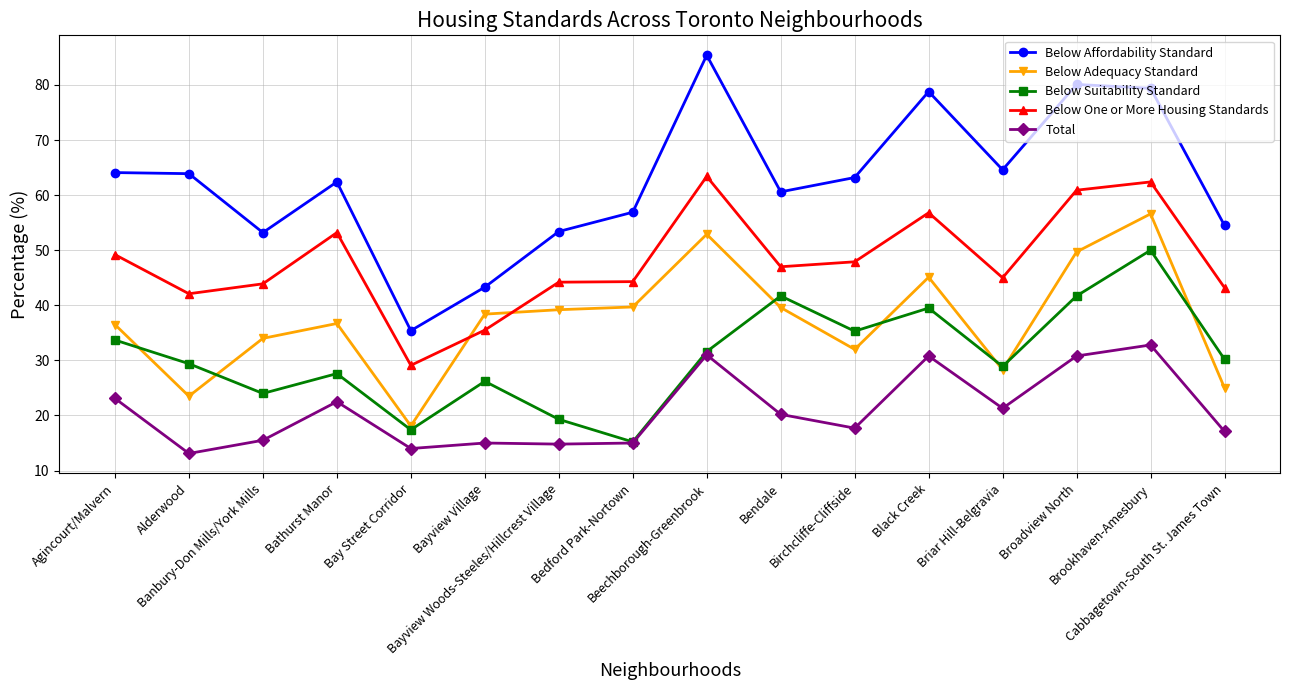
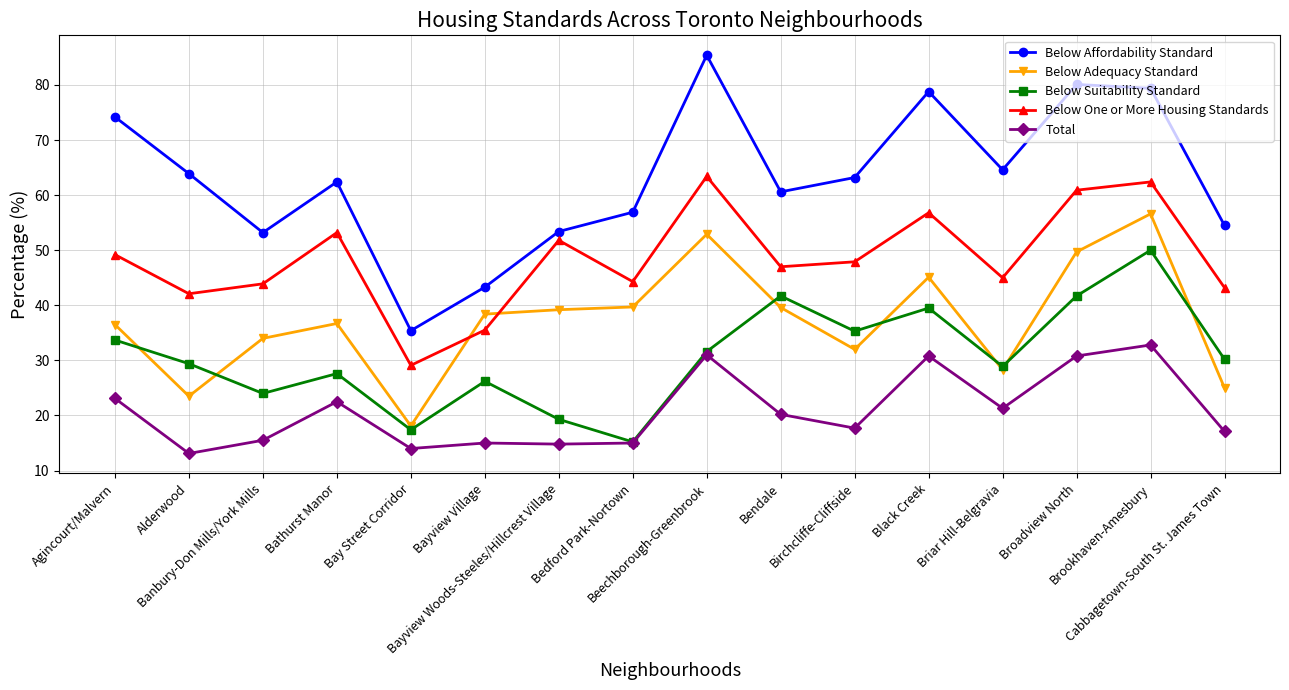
Below Affordability Standard, Agincourt/Malvern: 64 -> 74
Below One or More Housing Standards, Bayview Woods-Steeles/Hillcrest Village: 44 -> 52
